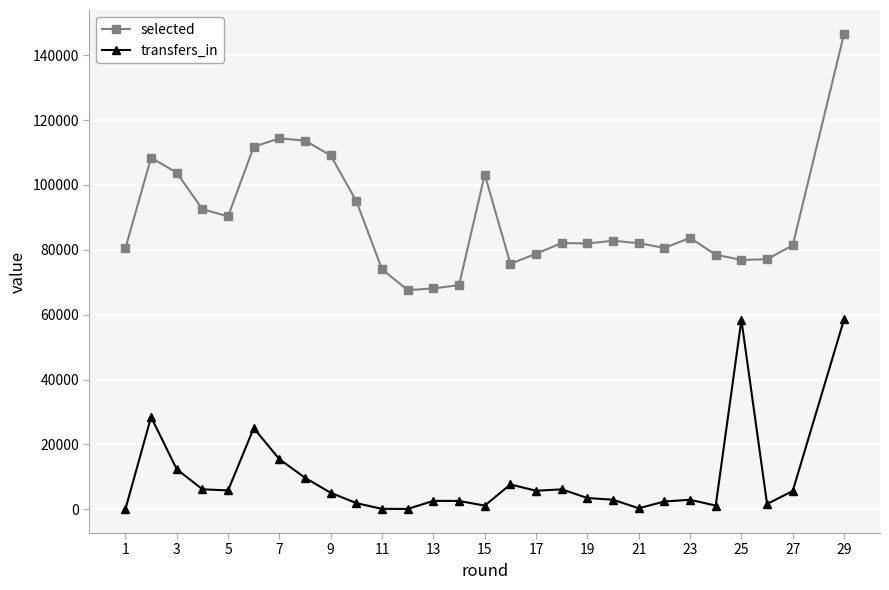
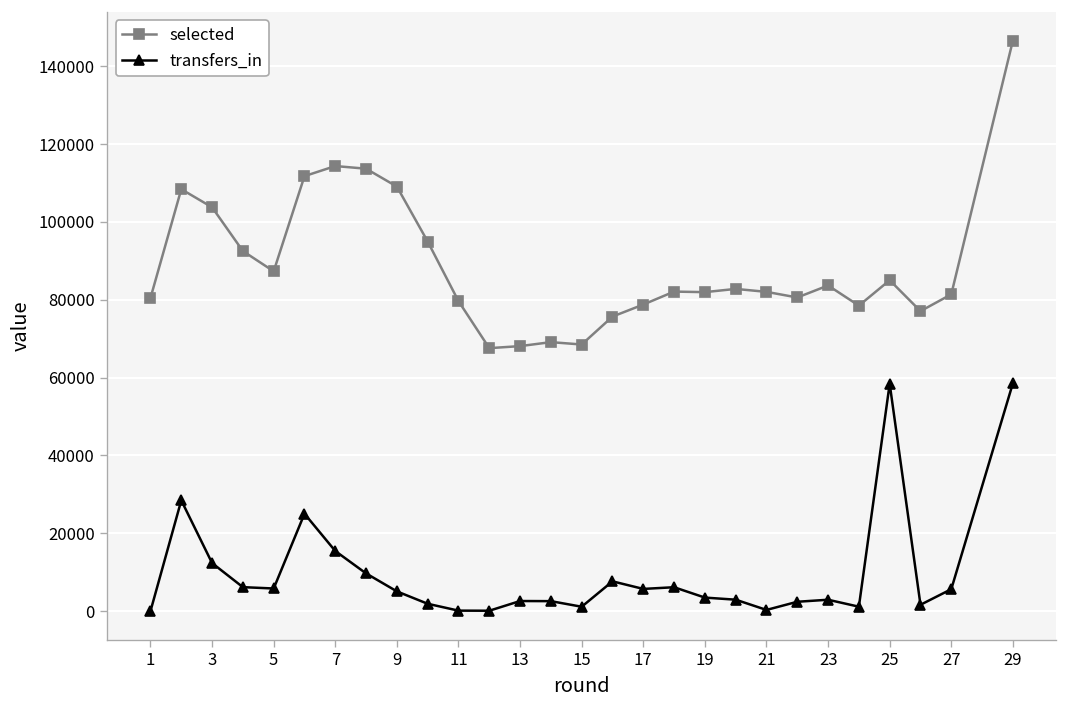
selected, 5: 90000 -> 87000
selected, 11: 74000 -> 80000
selected, 15: 103000 -> 69000
selected, 25: 77000 -> 85000
